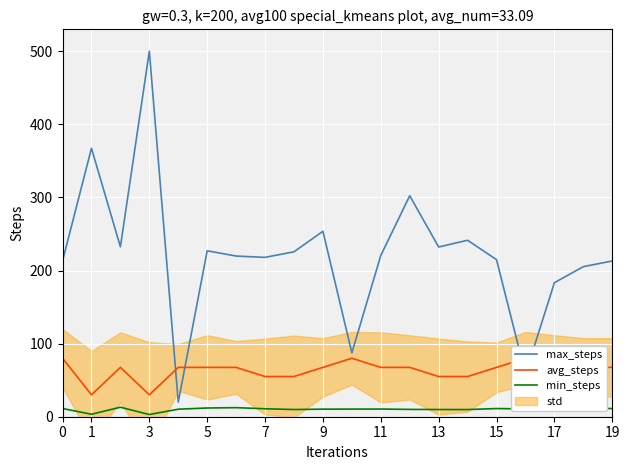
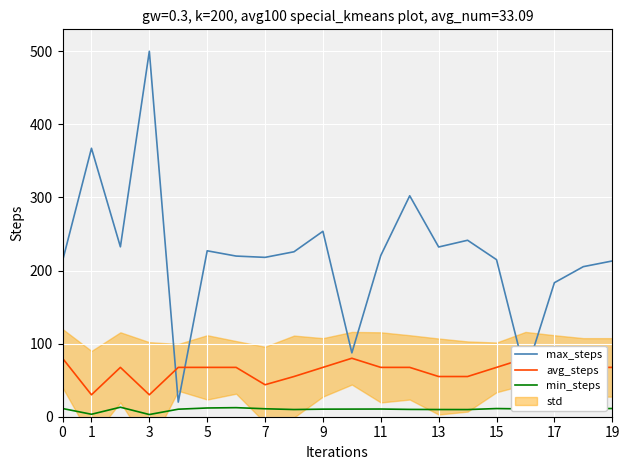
avg_steps, 7: 60 -> 40
